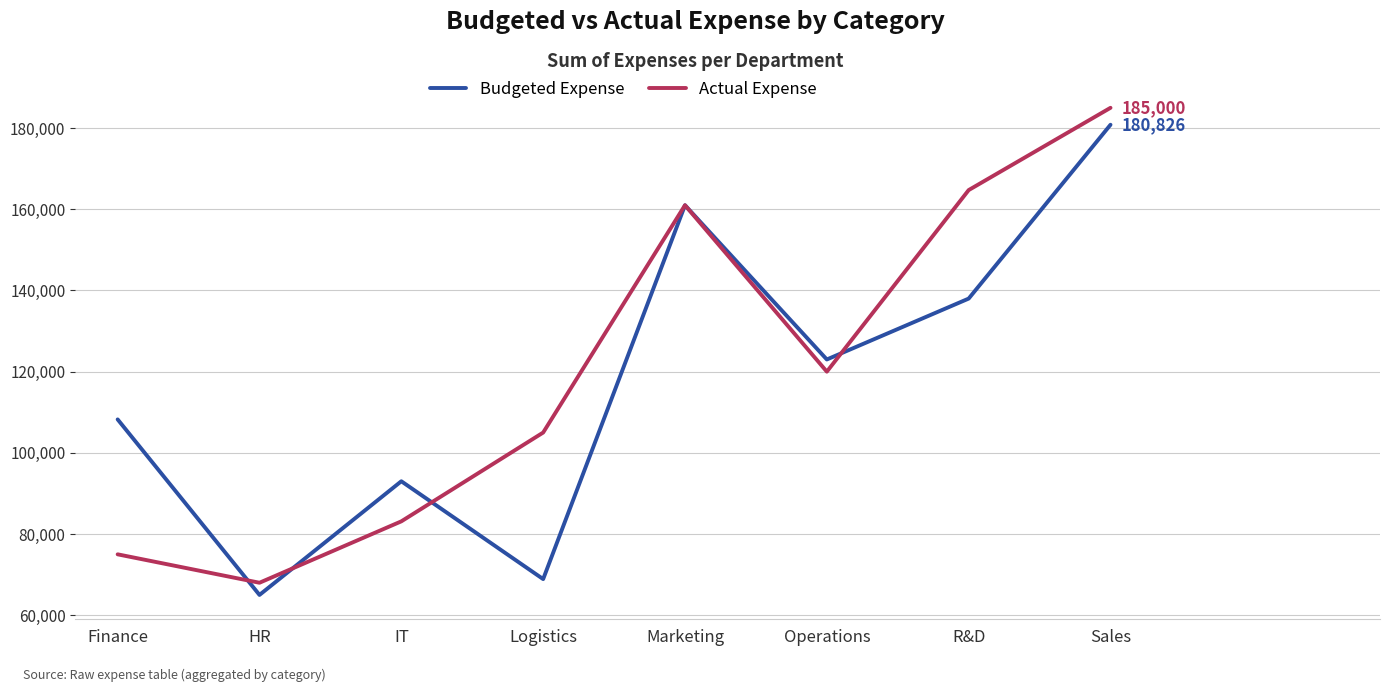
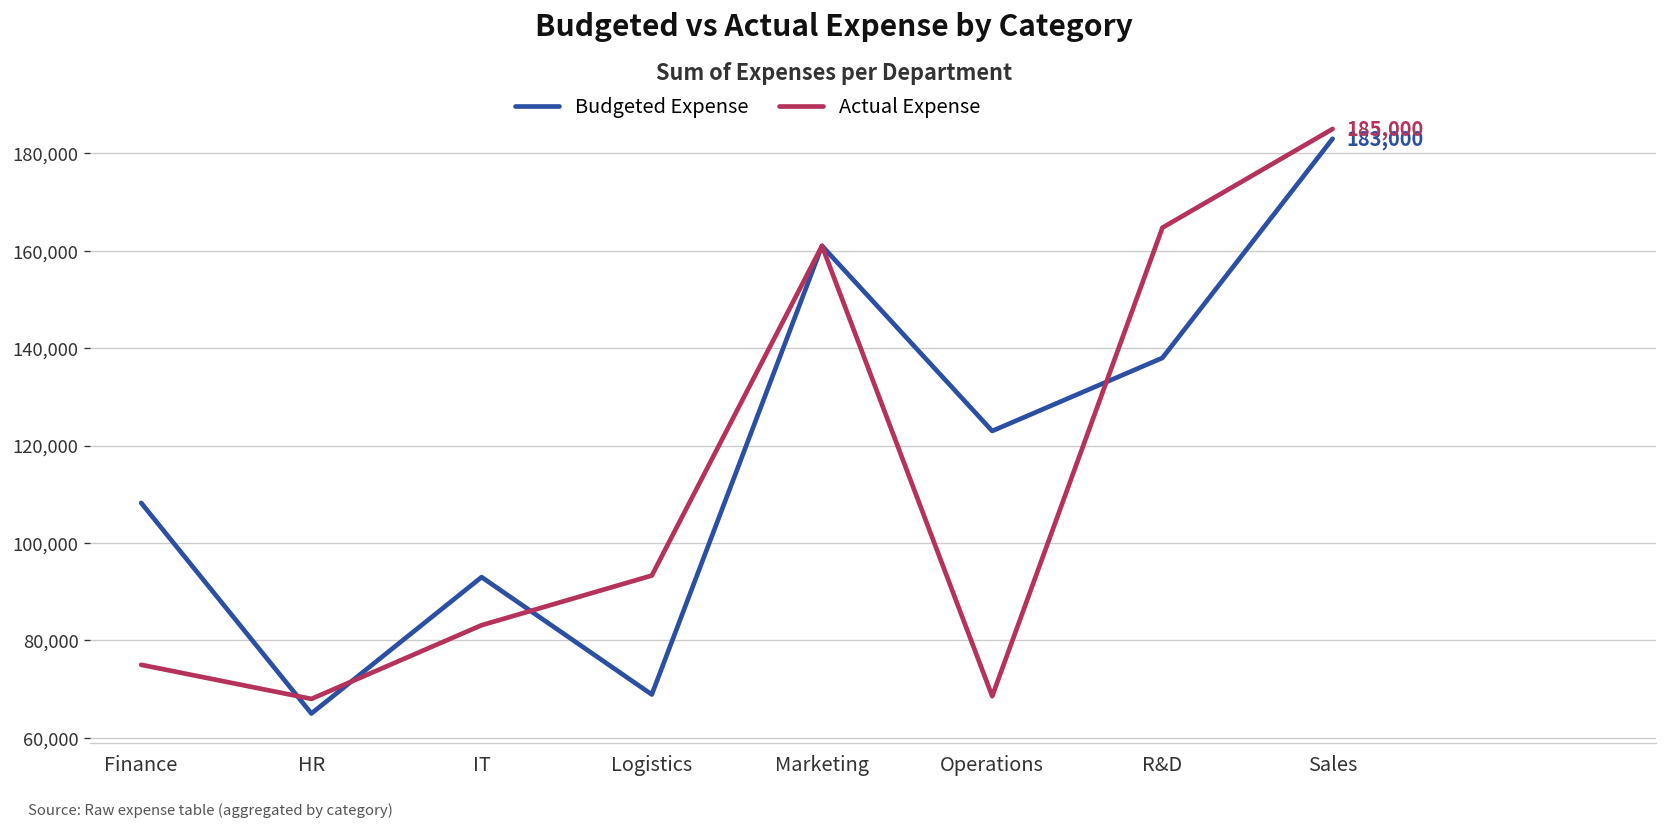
Actual Expense, Logistics: 105,000 -> 93,000
Actual Expense, Operations: 120,000 -> 69,000
Budgeted Expense, Sales: 180,826 -> 183,000
